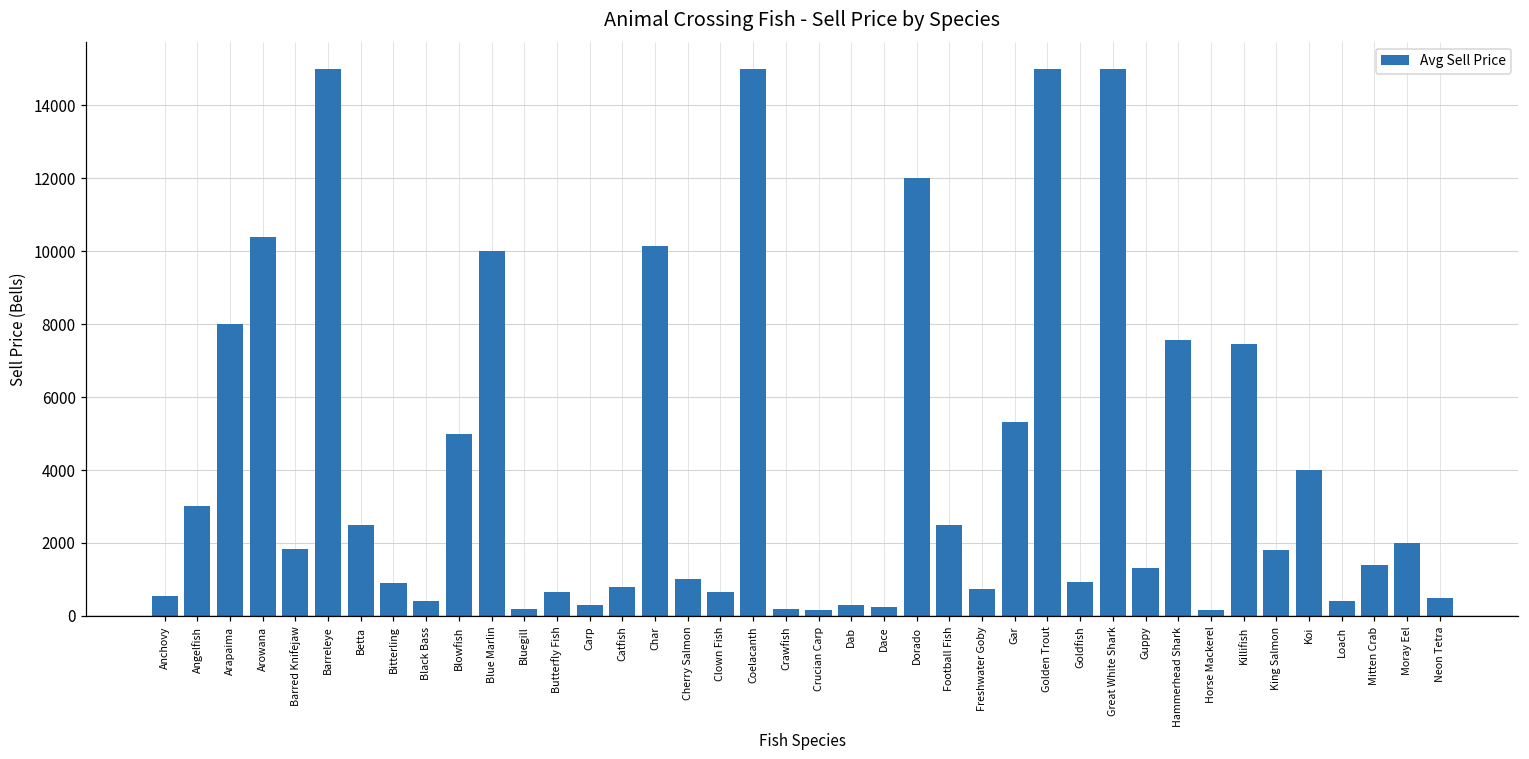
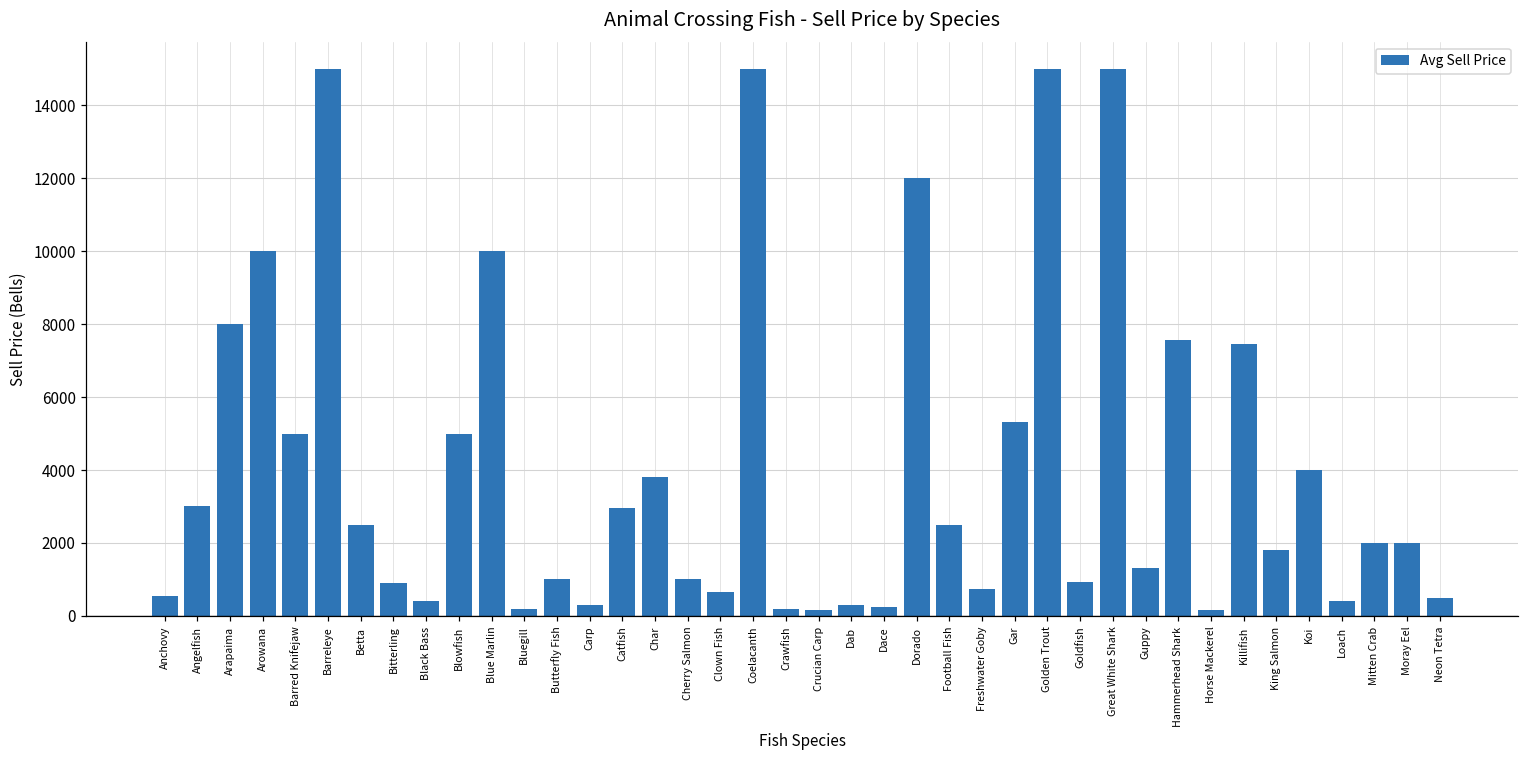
Arowana: 10400 -> 10000
Barred Knifejaw: 1800 -> 5000
Butterfly Fish: 700 -> 1000
Catfish: 800 -> 3000
Char: 10200 -> 3800
Mitten Crab: 1400 -> 2000
